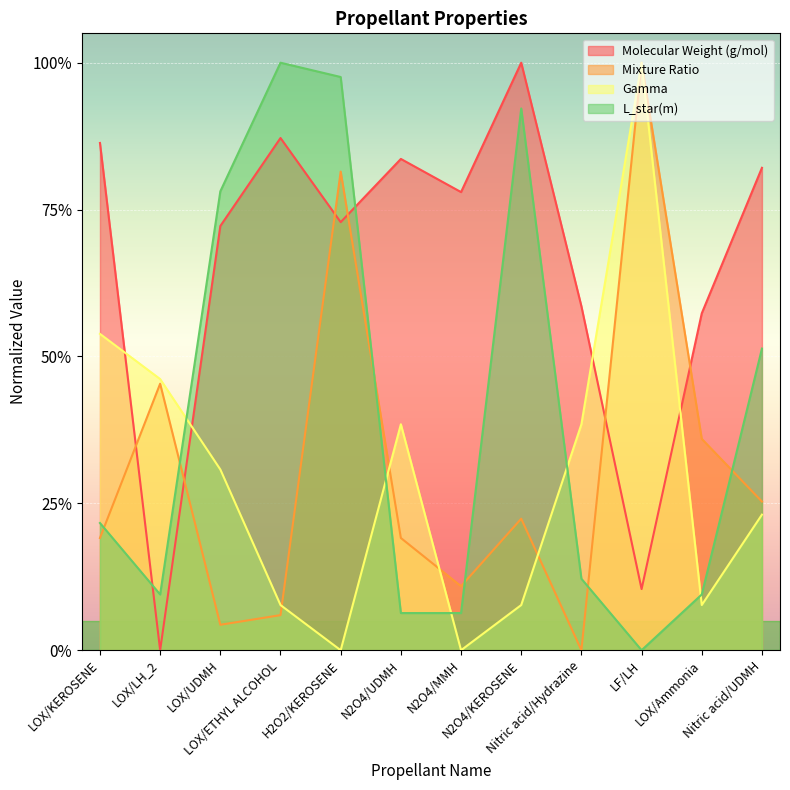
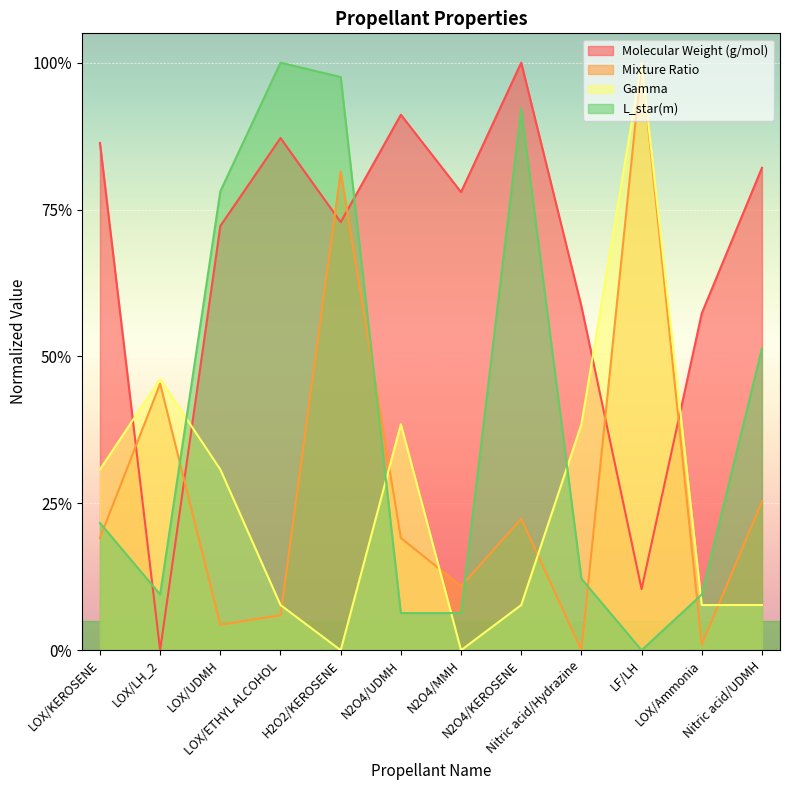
Gamma, LOX/KEROSENE: 54% -> 31%
Molecular Weight (g/mol), N2O4/UDMH: 84% -> 91%
Mixture Ratio, LOX/Ammonia: 36% -> 1%
Gamma, Nitric acid/UDMH: 23% -> 8%
